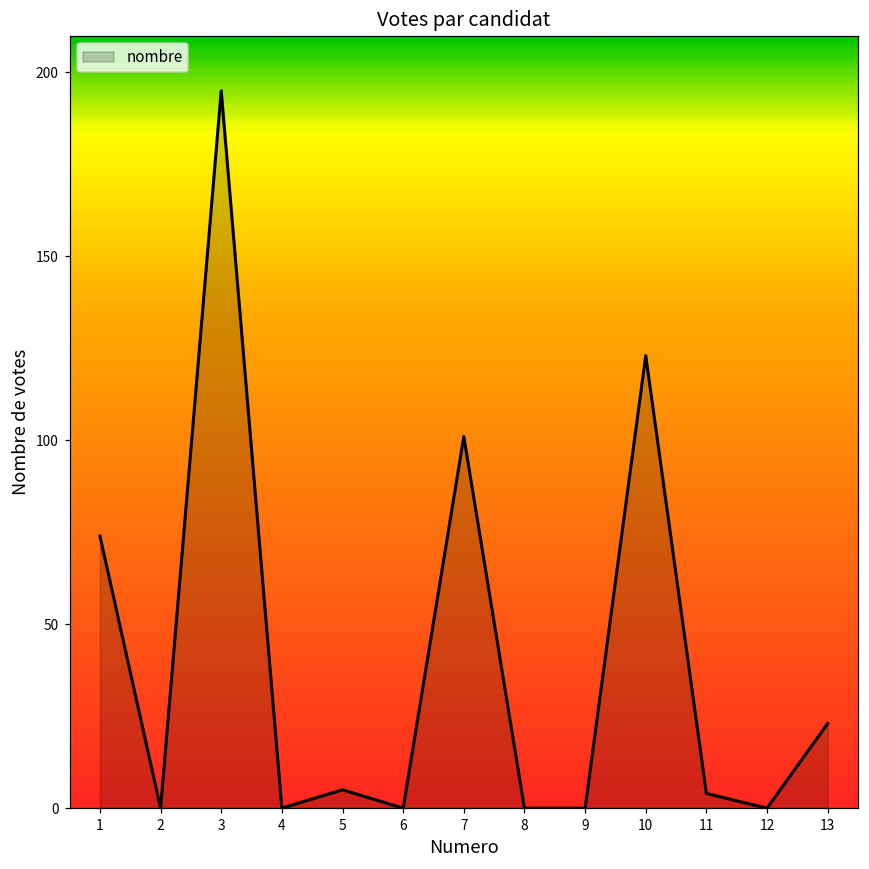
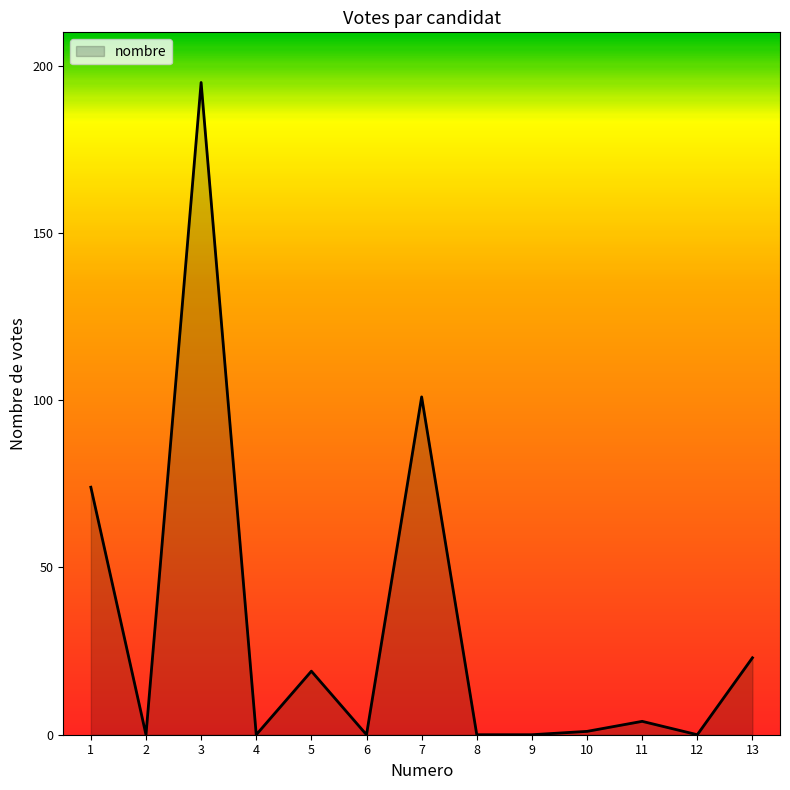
5: 5 -> 19
10: 123 -> 1
